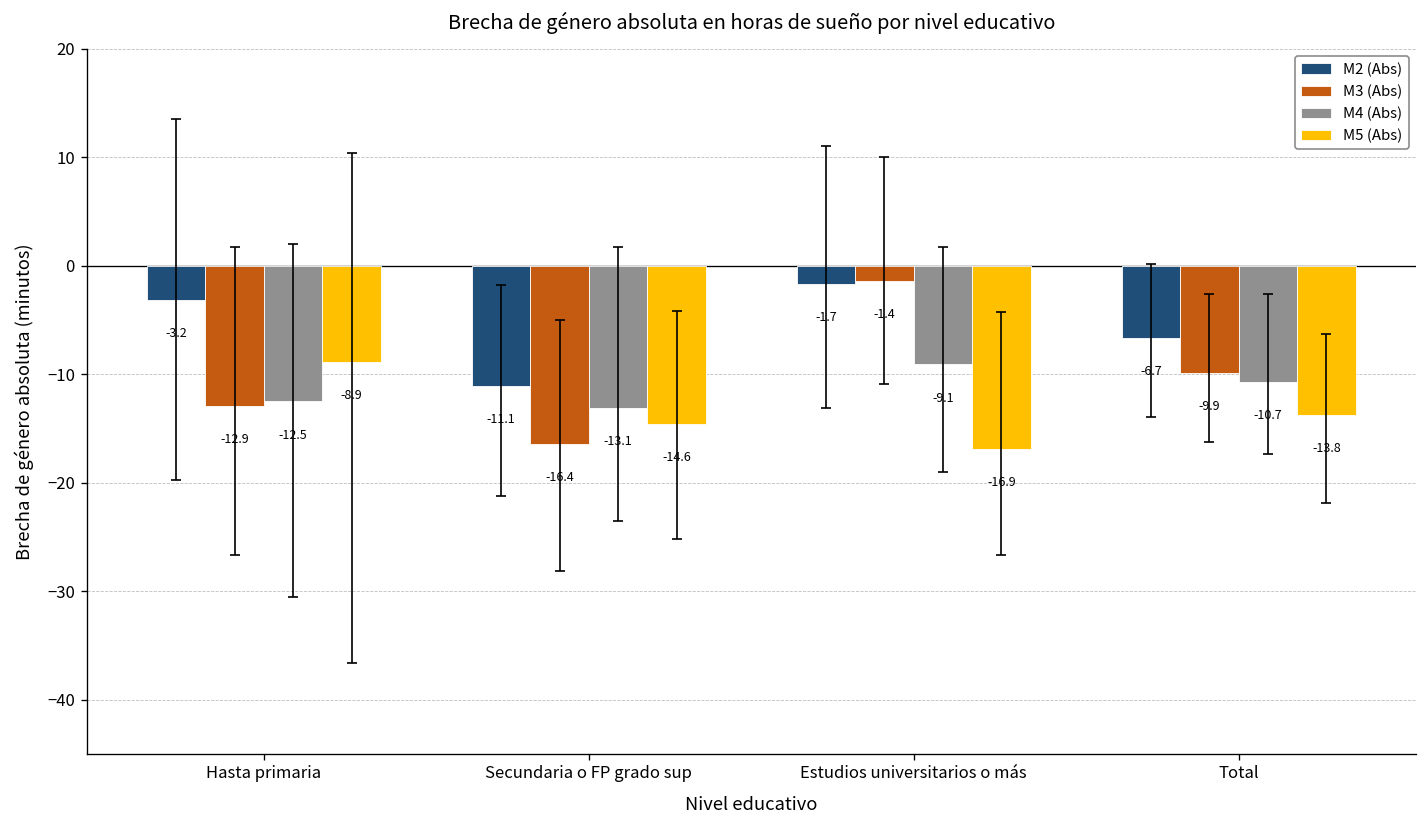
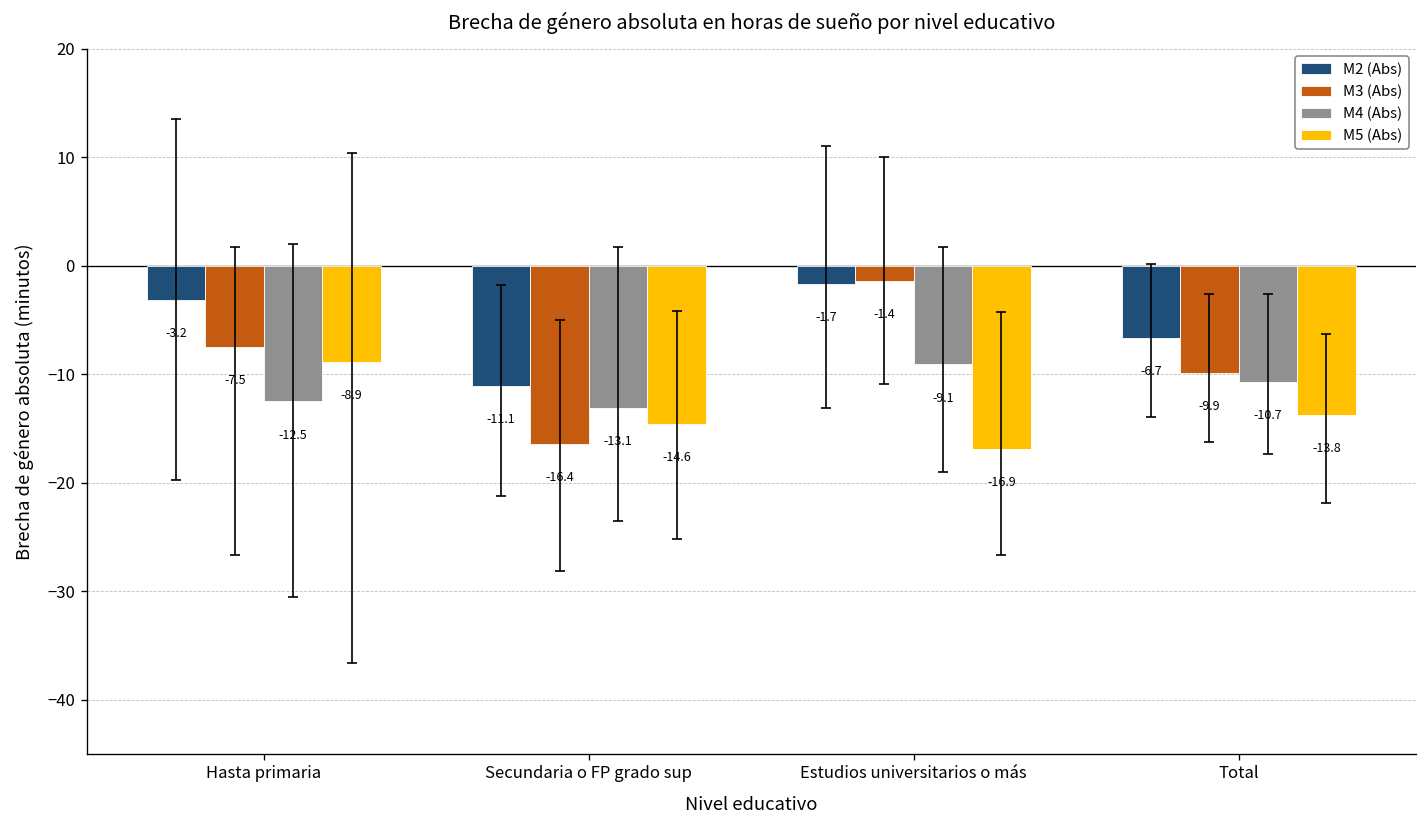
M3 (Abs), Hasta primaria: -12.9 -> -7.5
